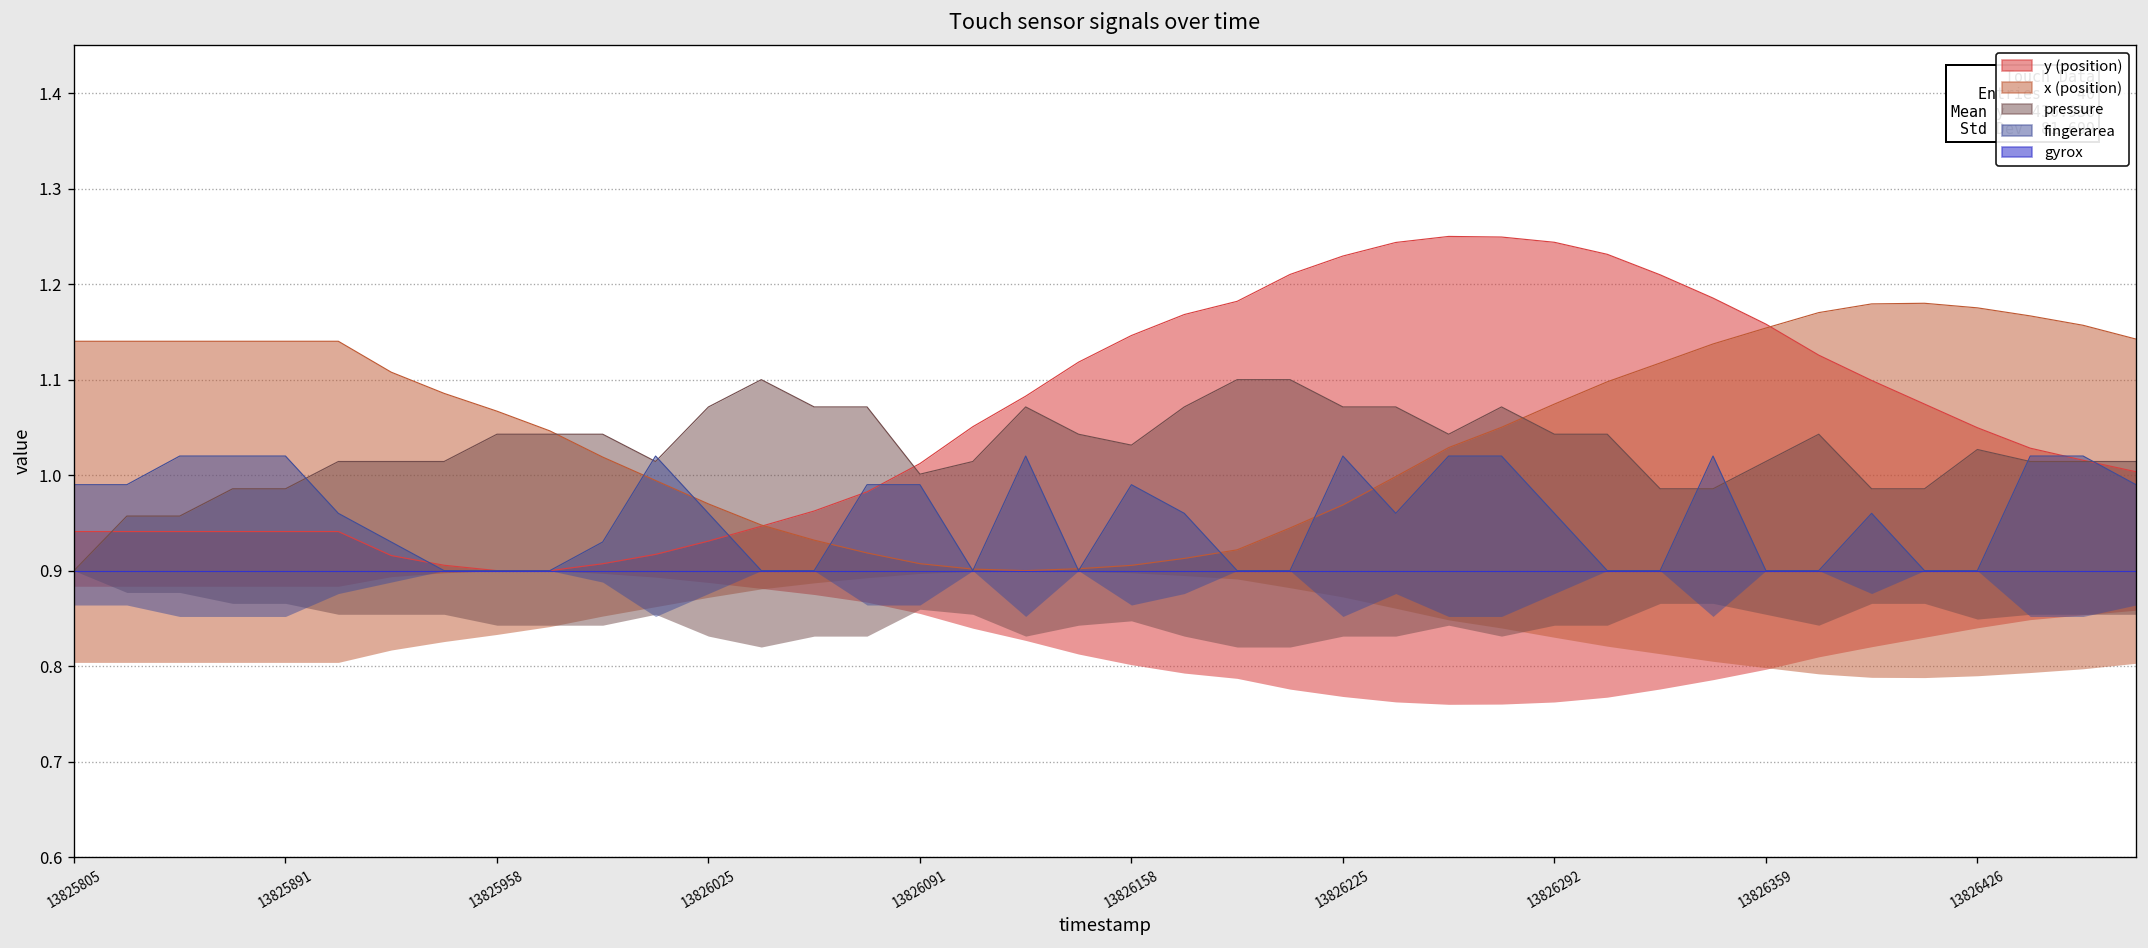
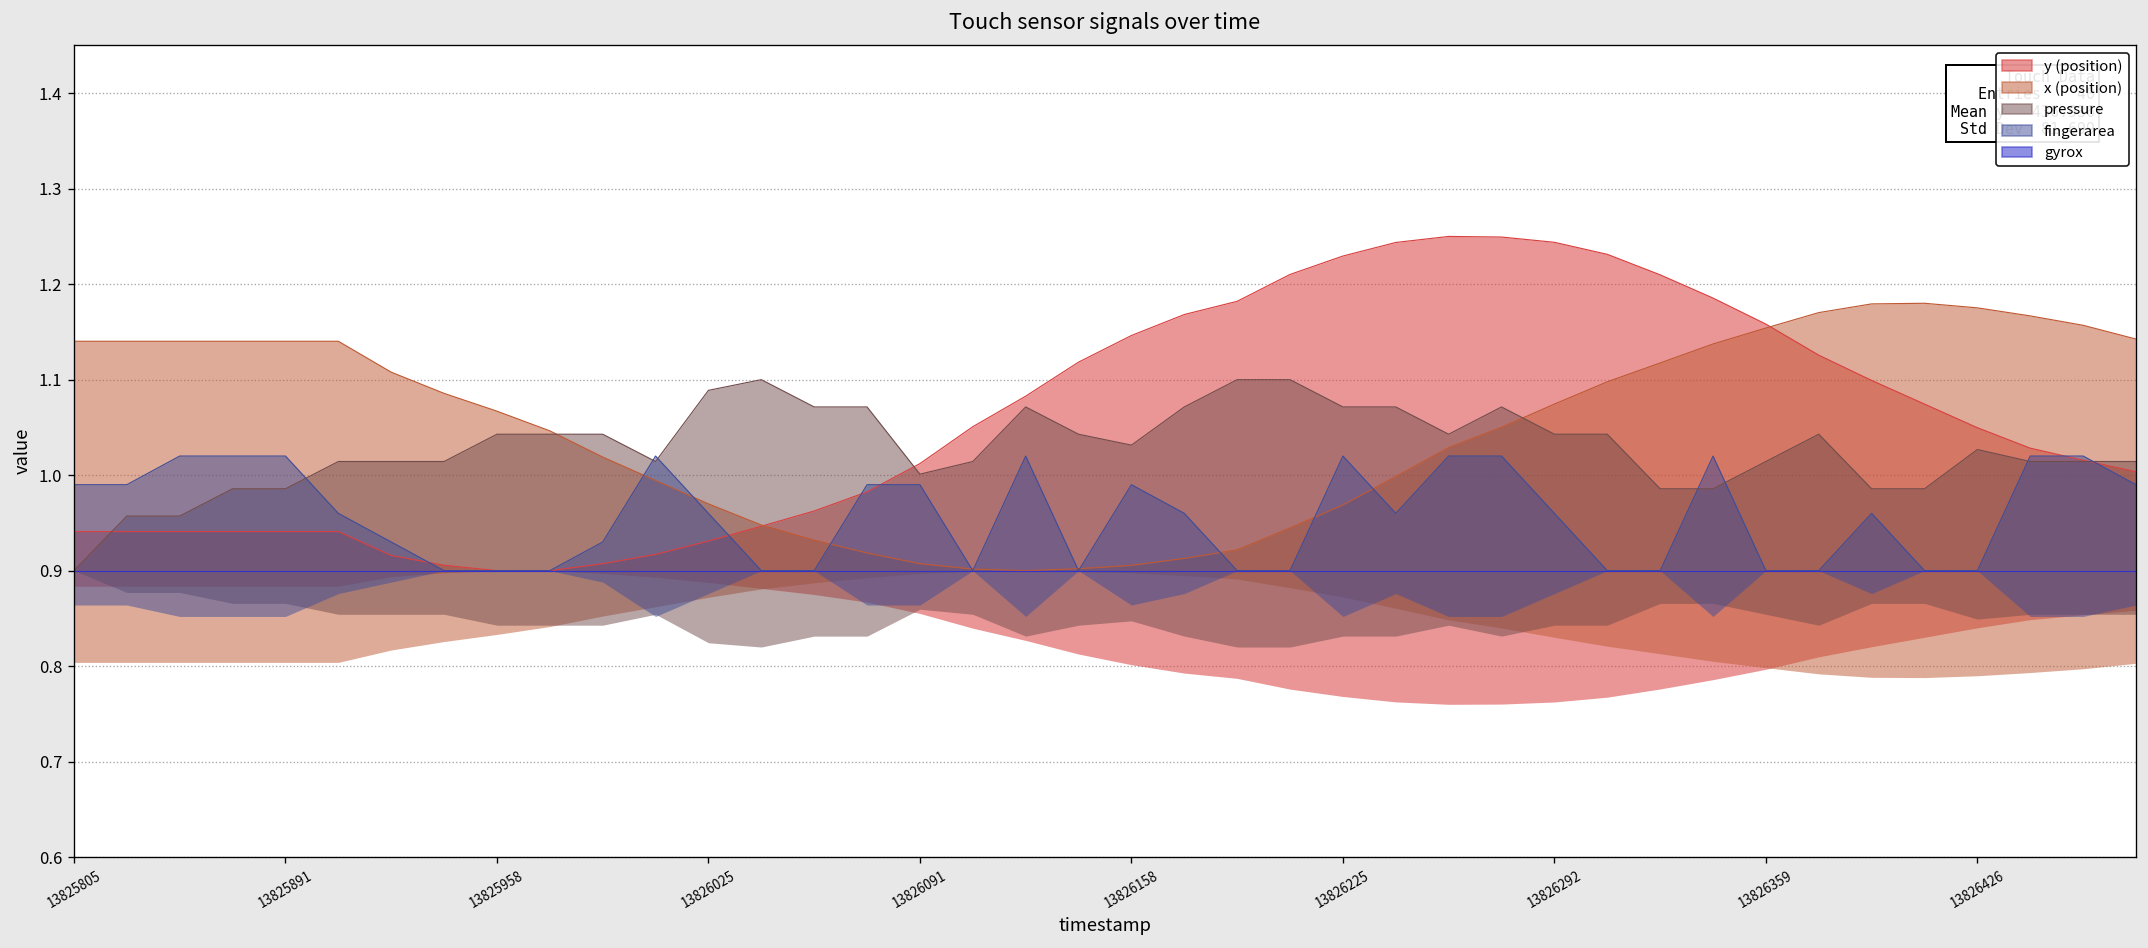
pressure, 13826025: 1.07 -> 1.09
